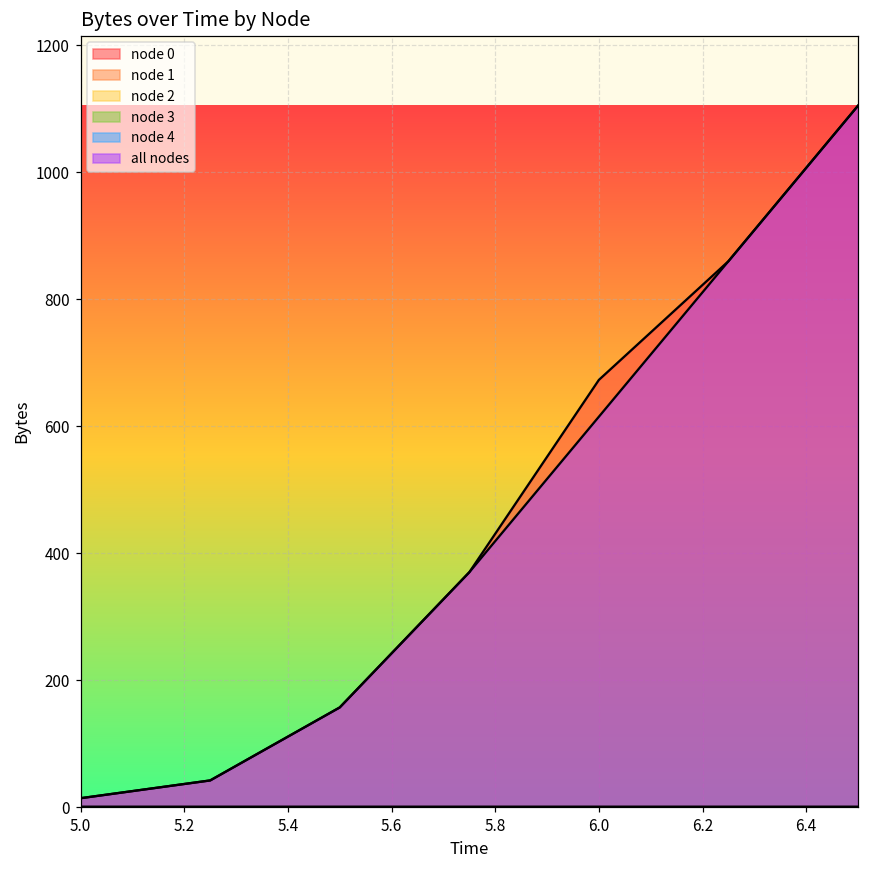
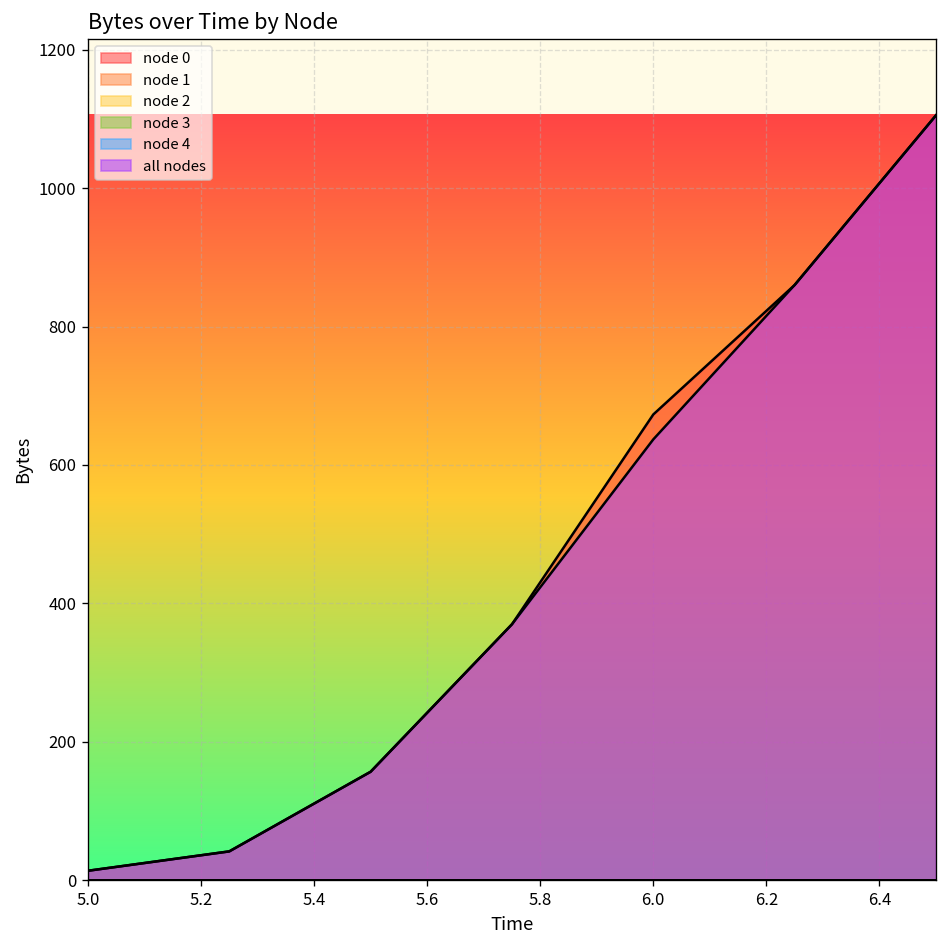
all nodes, 6.0: 620 -> 640
